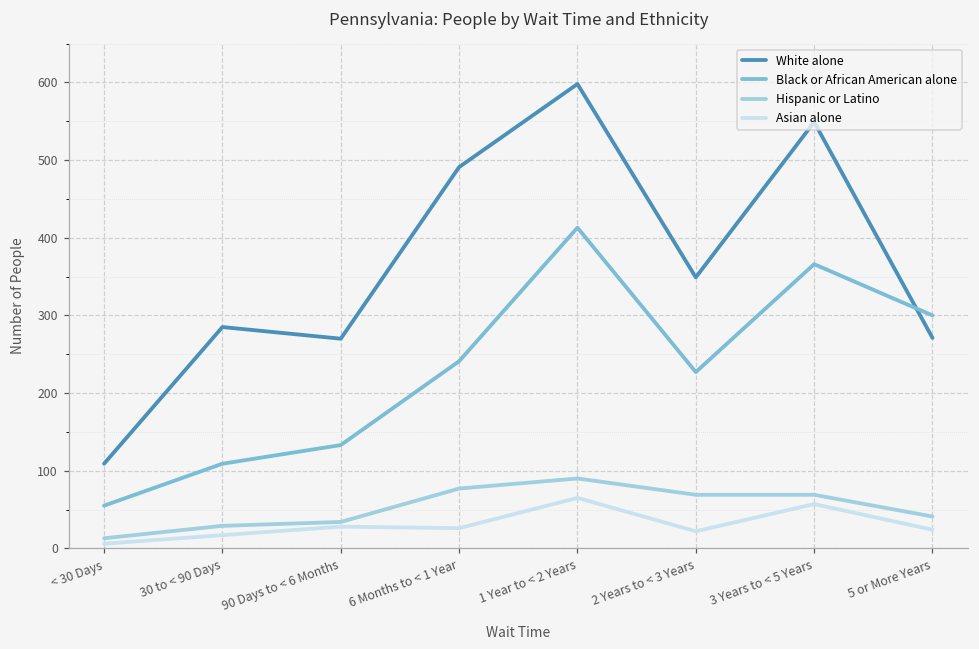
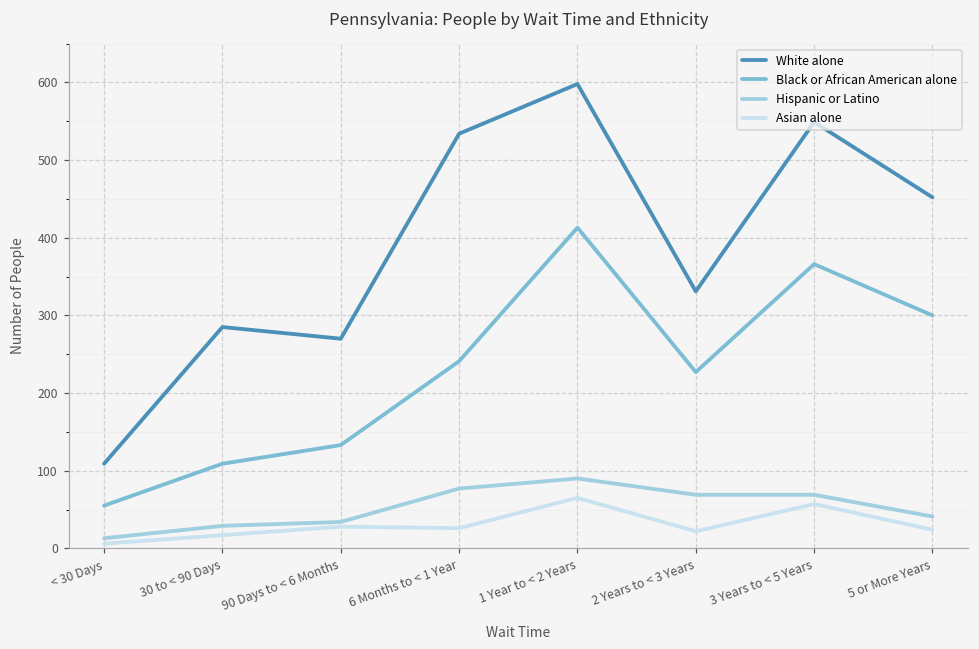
White alone, 6 Months to < 1 Year: 490 -> 530
White alone, 2 Years to < 3 Years: 350 -> 330
White alone, 5 or More Years: 270 -> 450
